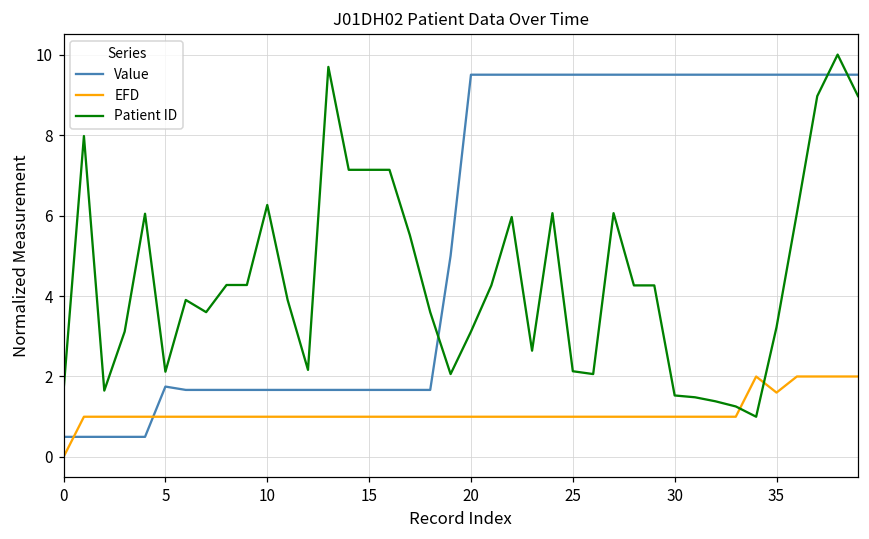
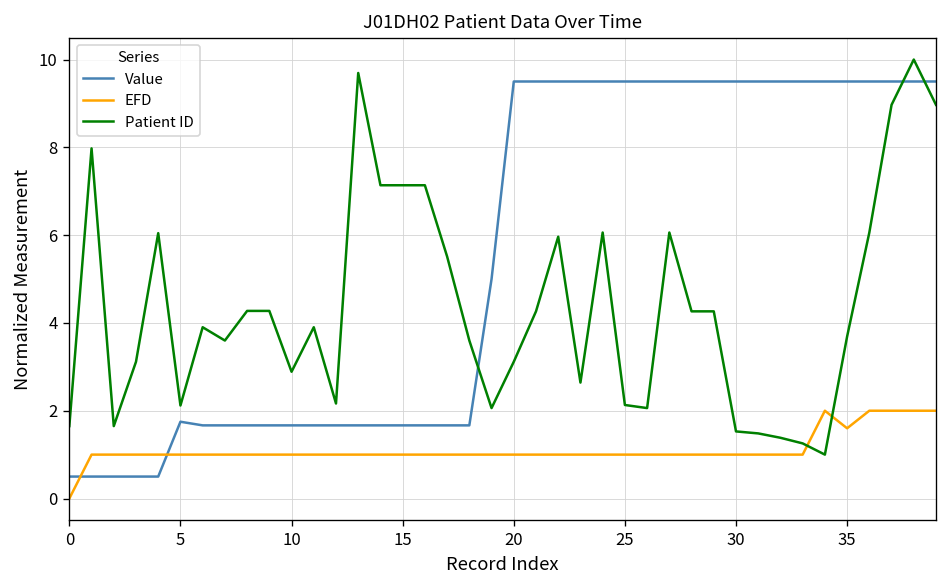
Patient ID, 10: 6.3 -> 2.9
Patient ID, 35: 3.2 -> 3.7
